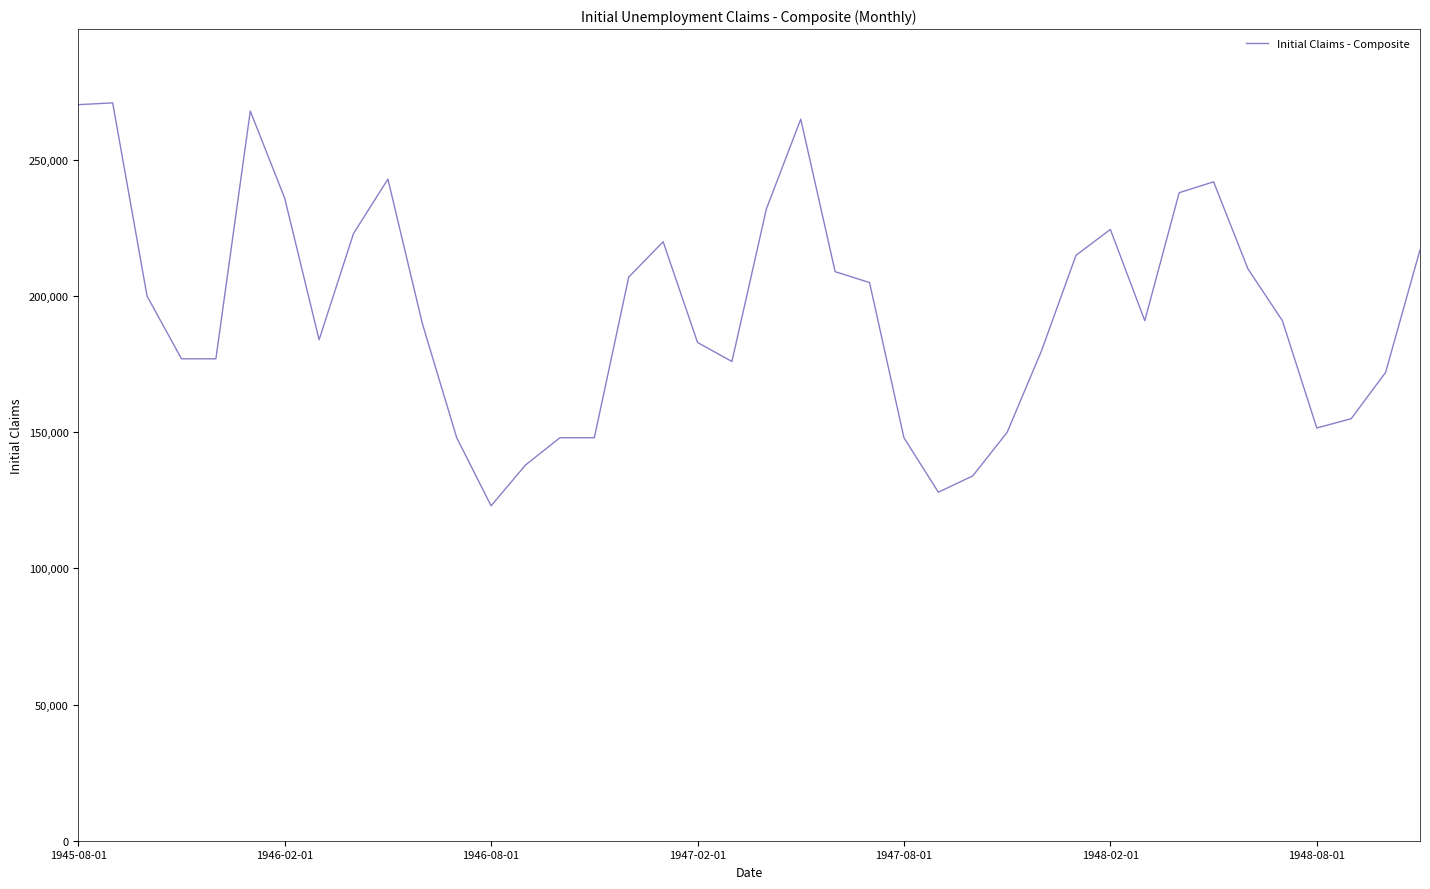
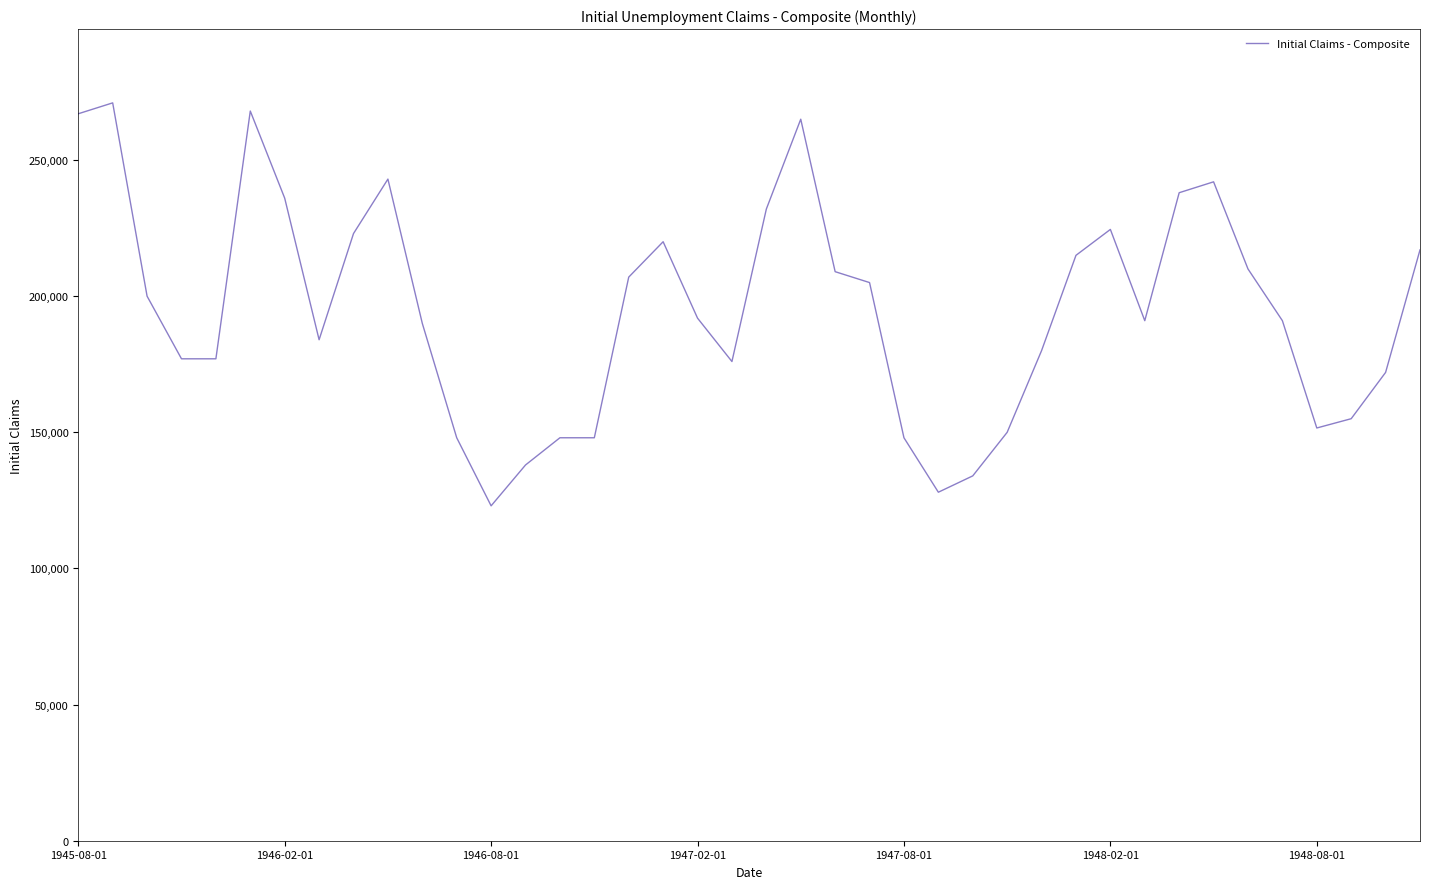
1945-08-01: 270,000 -> 267,000
1947-02-01: 183,000 -> 192,000
